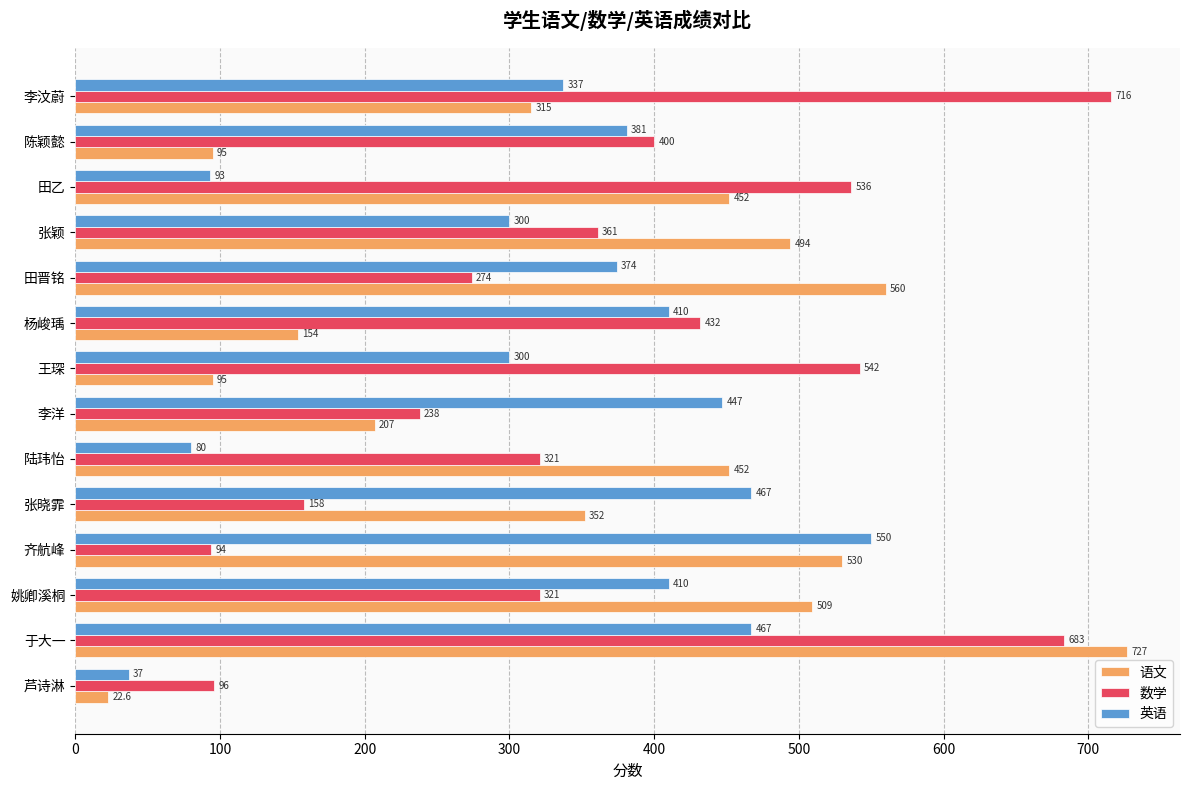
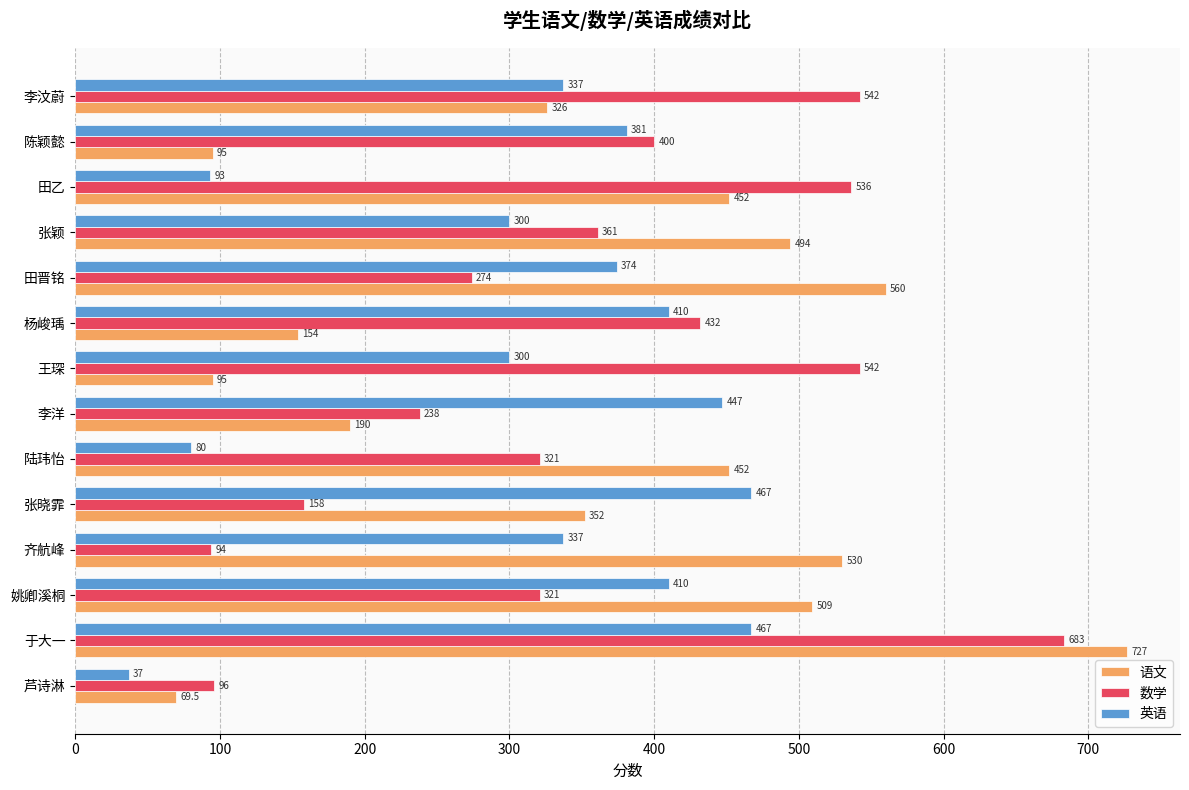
数学, 李汶蔚: 716 -> 542
语文, 李汶蔚: 315 -> 326
语文, 李洋: 207 -> 190
英语, 齐航峰: 550 -> 337
语文, 芦诗淋: 22.6 -> 69.5
